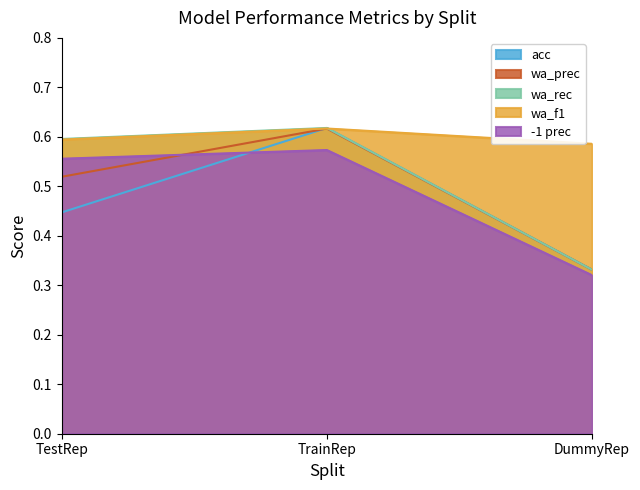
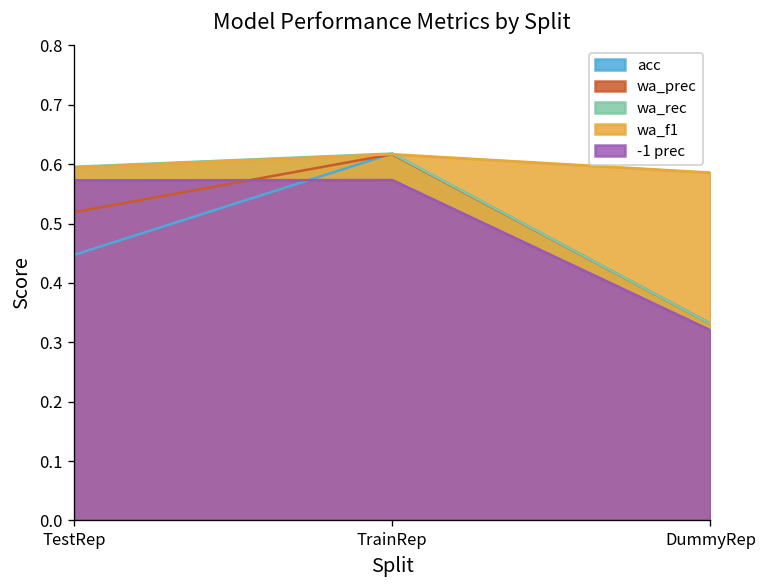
-1 prec, TestRep: 0.56 -> 0.57
